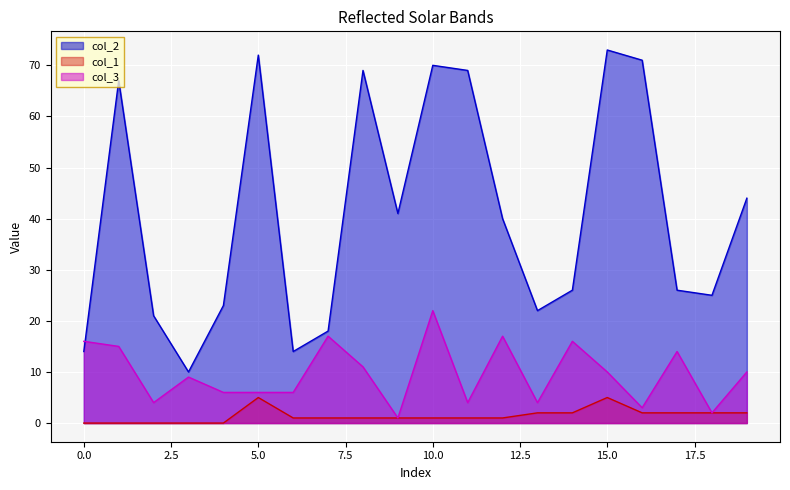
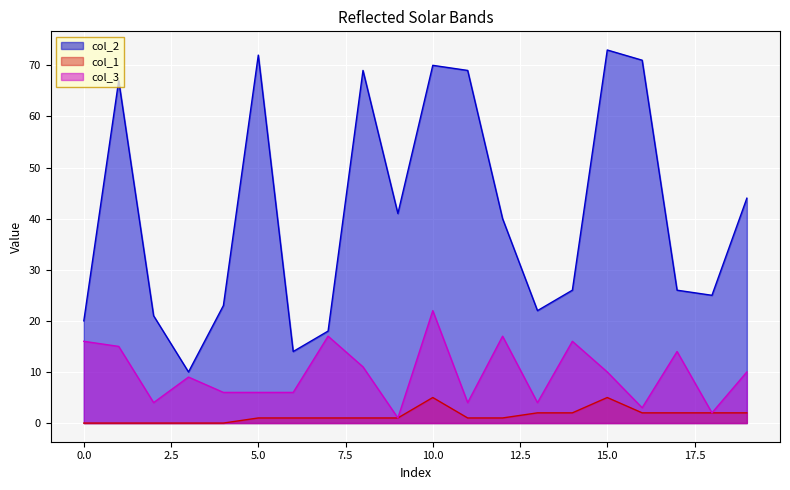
col_2, 0.0: 14 -> 20
col_1, 5.0: 5 -> 1
col_1, 10.0: 1 -> 5
